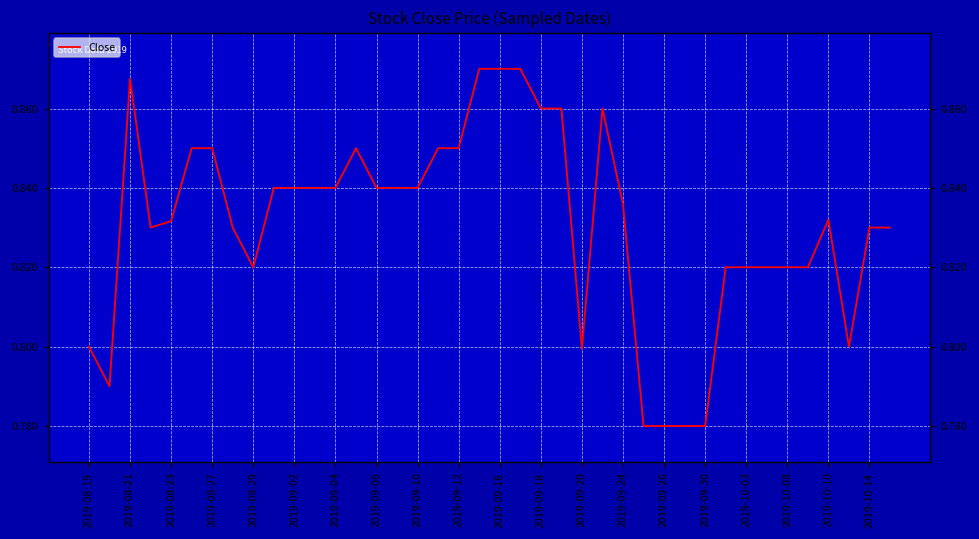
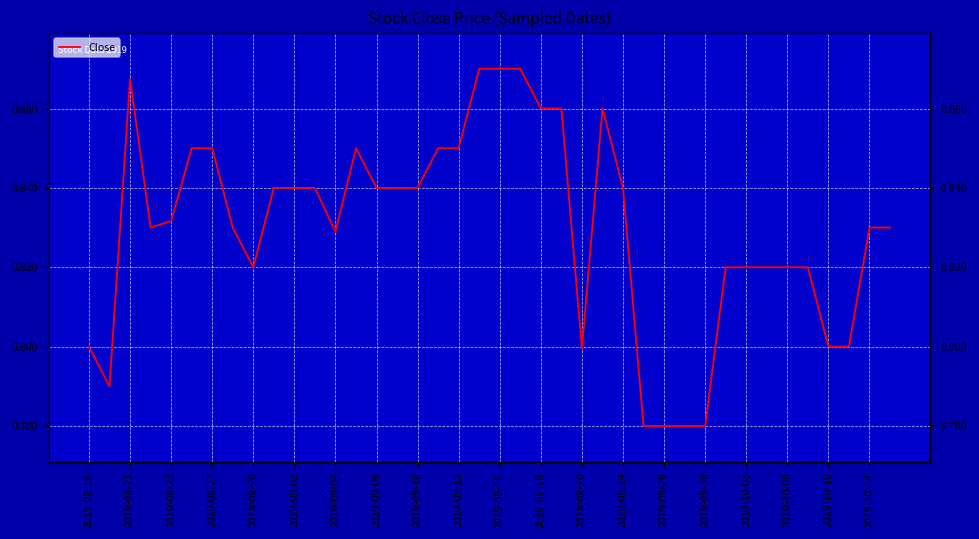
2019-09-04: 0.840 -> 0.829
2019-09-24: 0.836 -> 0.840
2019-10-10: 0.832 -> 0.800
